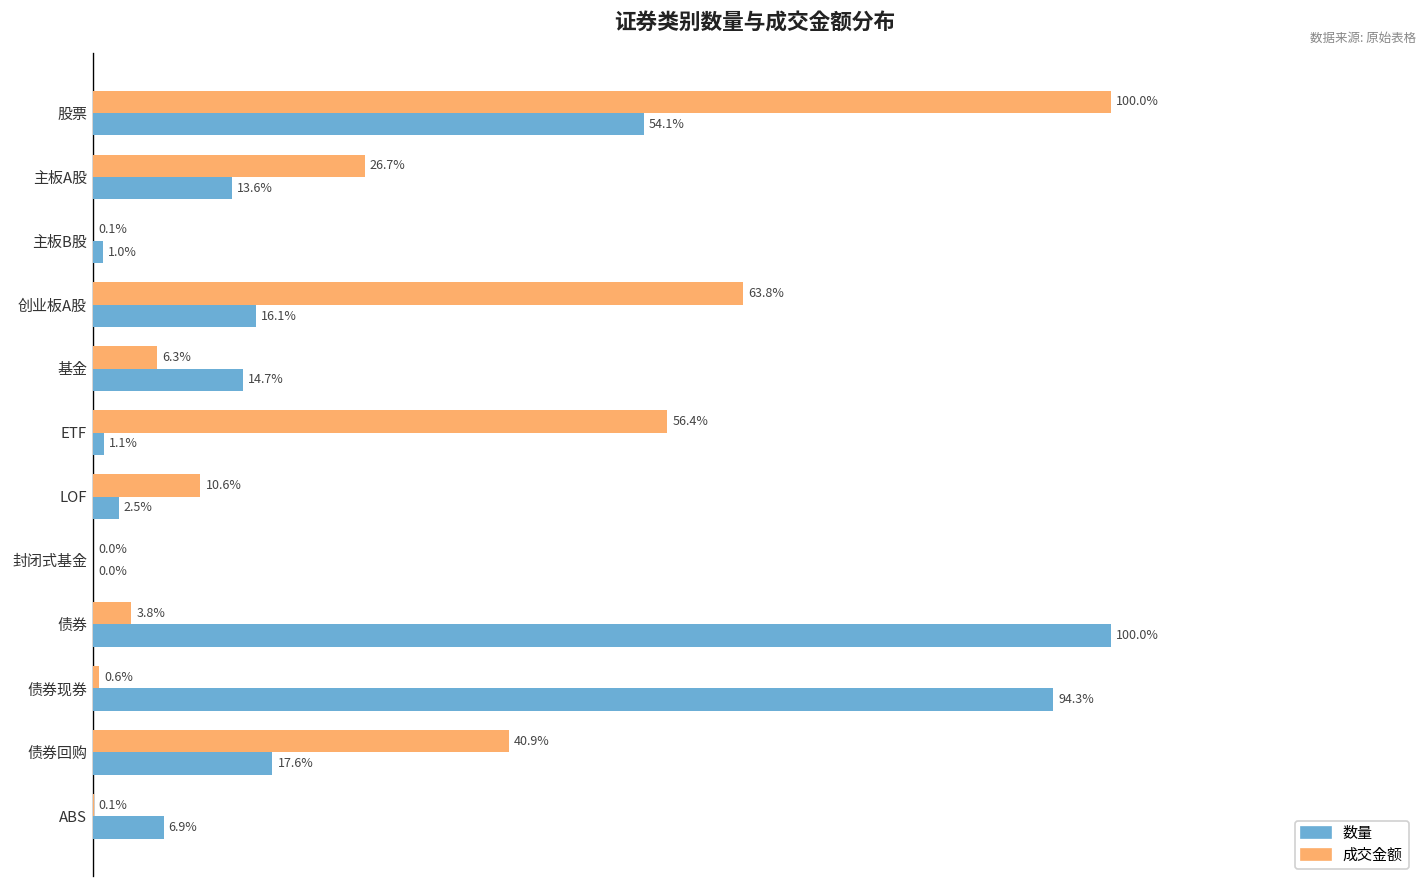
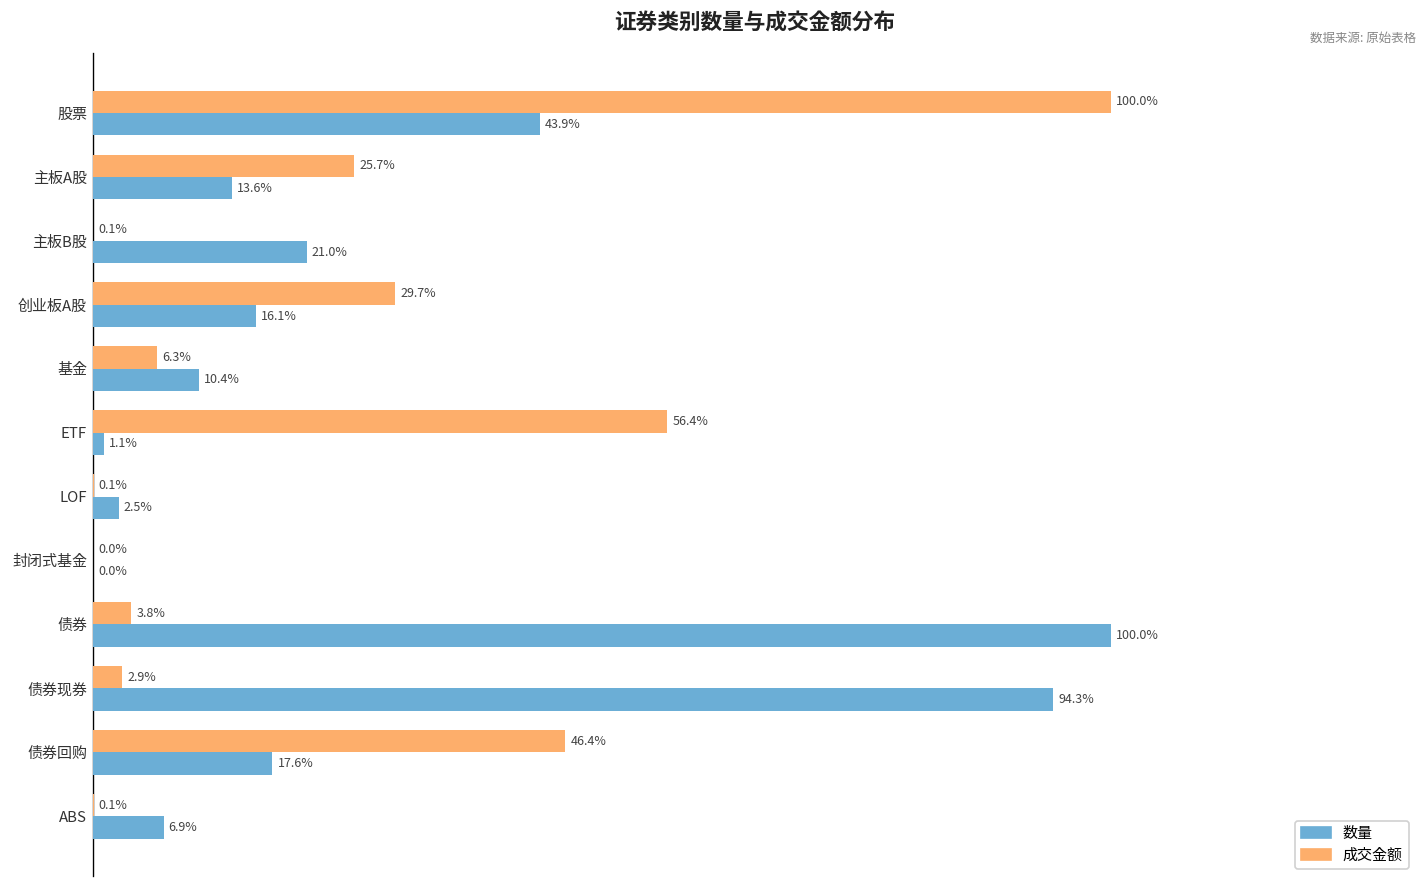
数量, 股票: 54.1% -> 43.9%
成交金额, 主板A股: 26.7% -> 25.7%
数量, 主板B股: 1.0% -> 21.0%
成交金额, 创业板A股: 63.8% -> 29.7%
数量, 基金: 14.7% -> 10.4%
成交金额, LOF: 10.6% -> 0.1%
成交金额, 债券现券: 0.6% -> 2.9%
成交金额, 债券回购: 40.9% -> 46.4%
